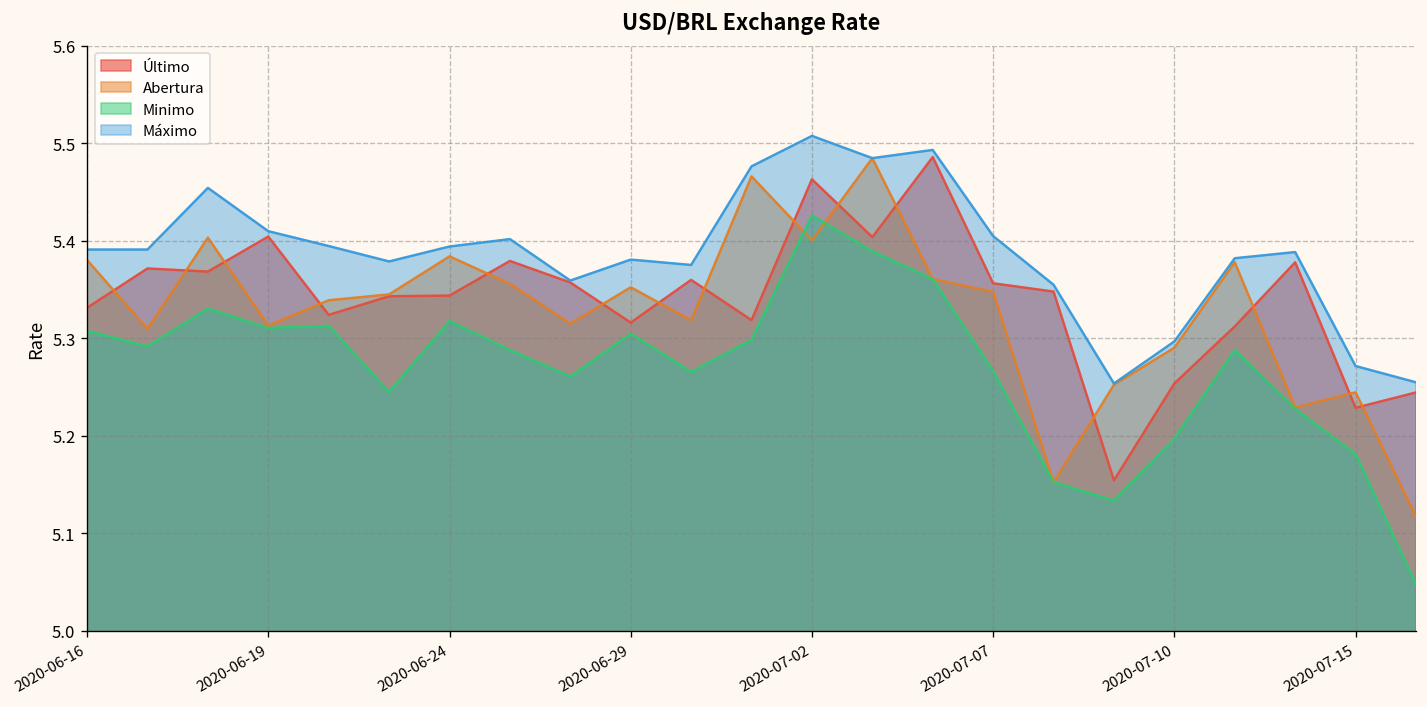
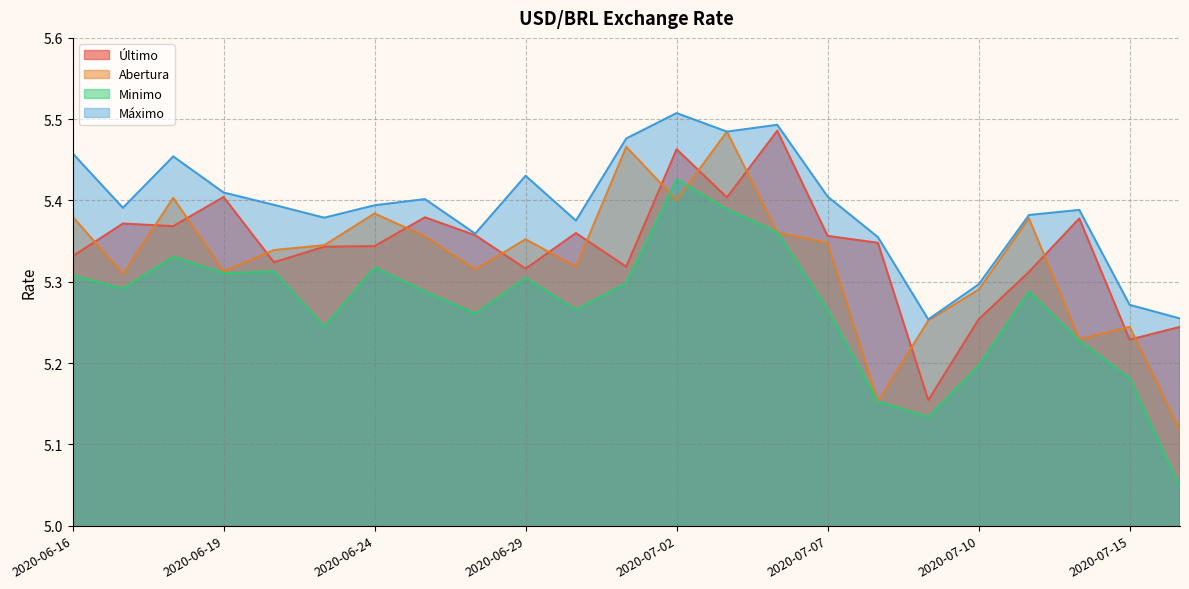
Máximo, 2020-06-16: 5.39 -> 5.46
Máximo, 2020-06-29: 5.38 -> 5.43
